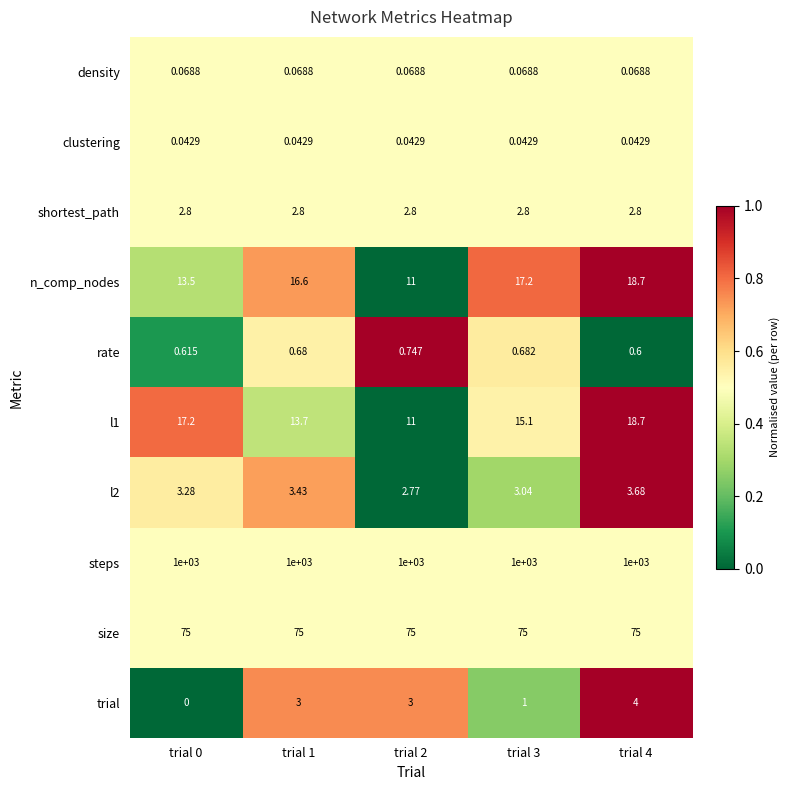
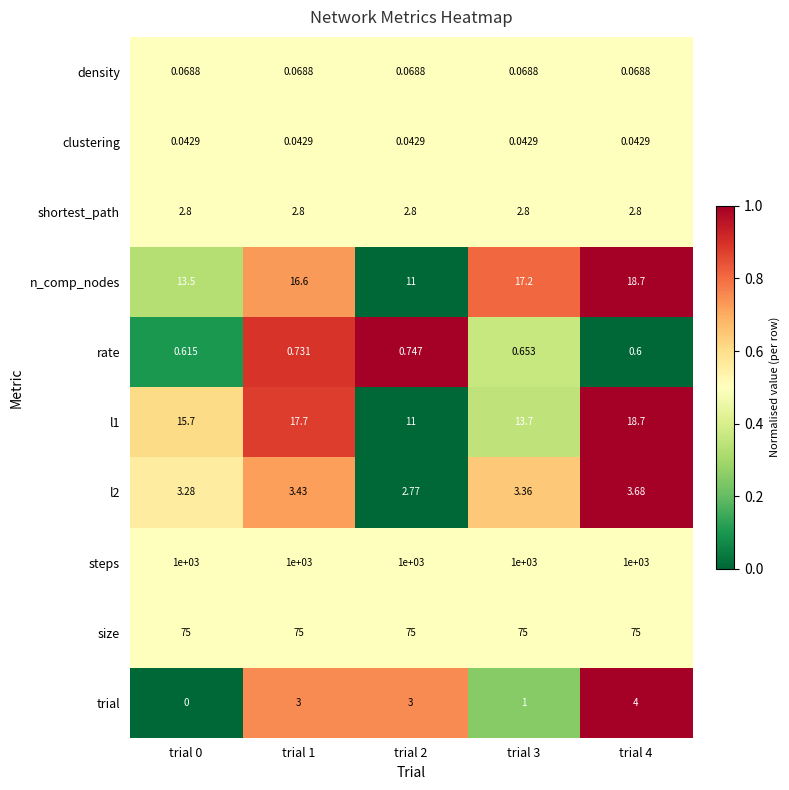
rate, trial 1: 0.68 -> 0.731
rate, trial 3: 0.682 -> 0.653
l1, trial 0: 17.2 -> 15.7
l1, trial 1: 13.7 -> 17.7
l1, trial 3: 15.1 -> 13.7
l2, trial 3: 3.04 -> 3.36
